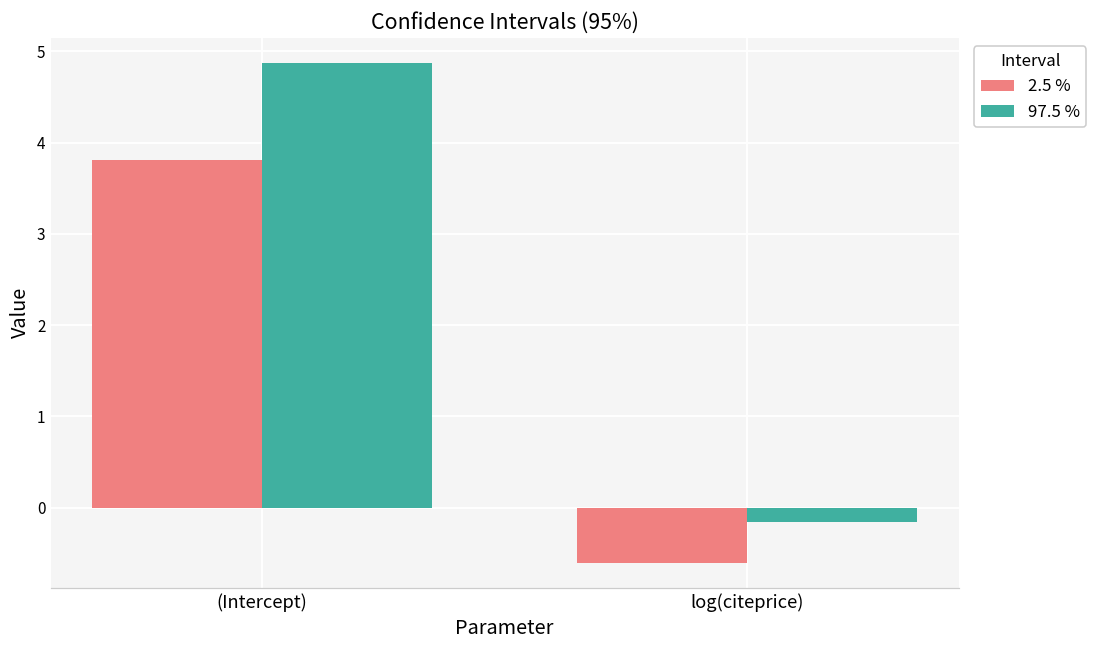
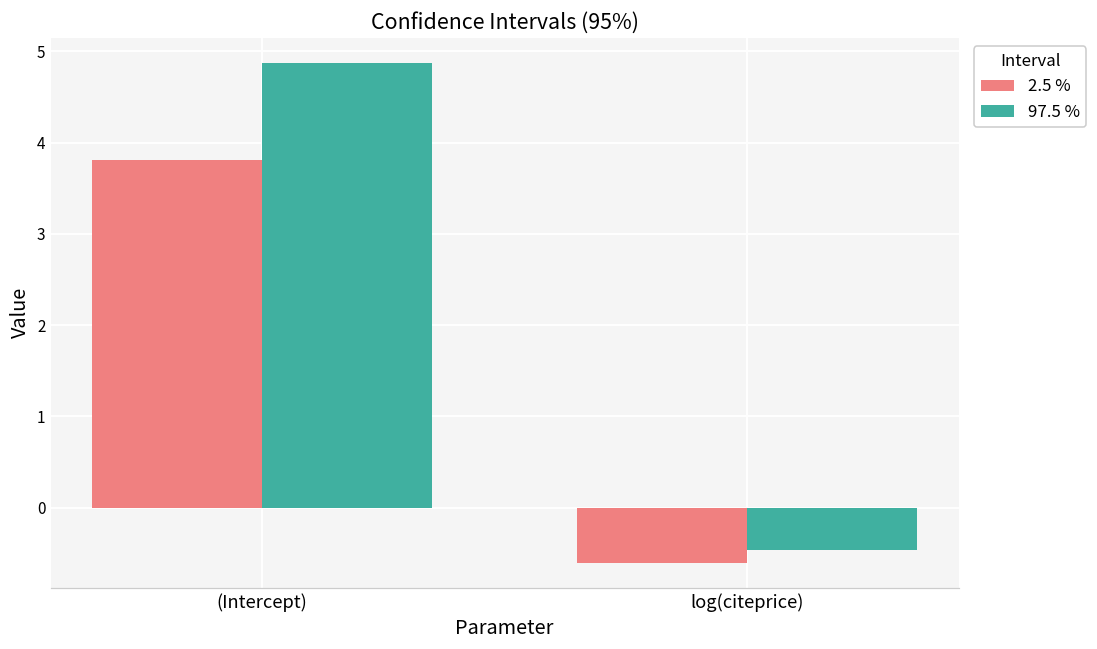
97.5 %, log(citeprice): -0.2 -> -0.5
